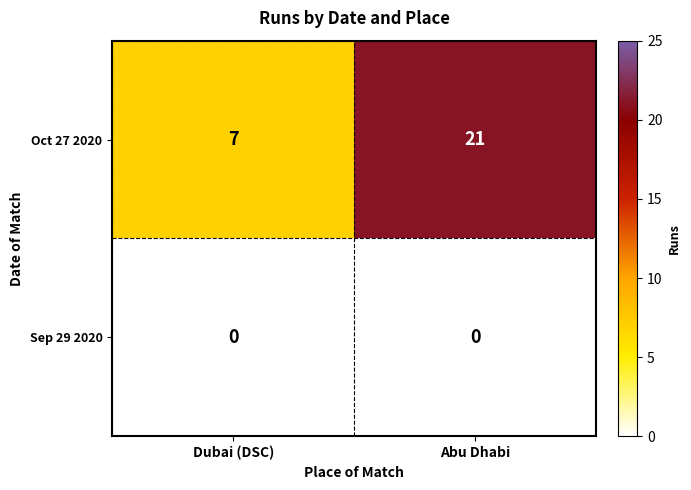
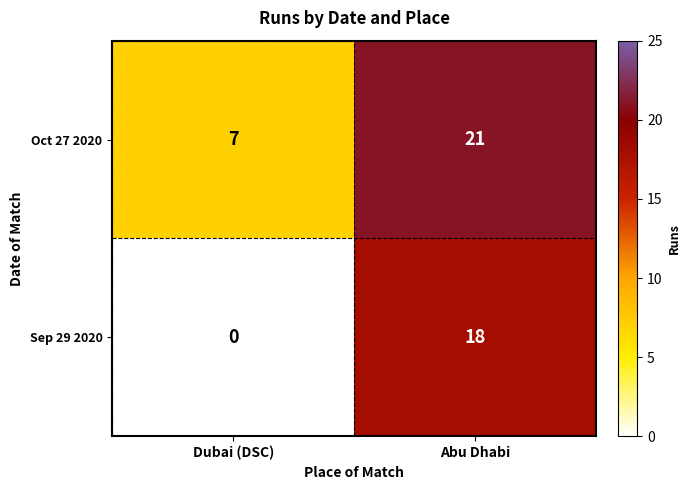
Sep 29 2020, Abu Dhabi: 0 -> 18
